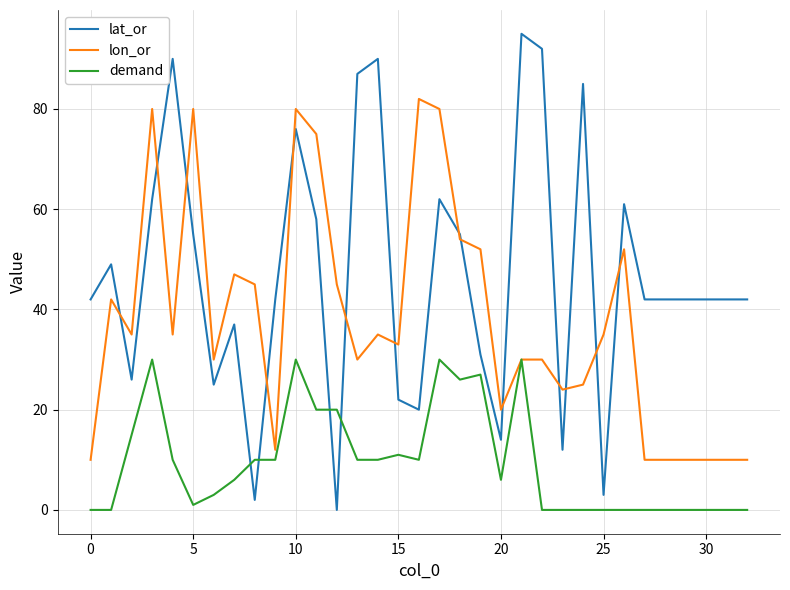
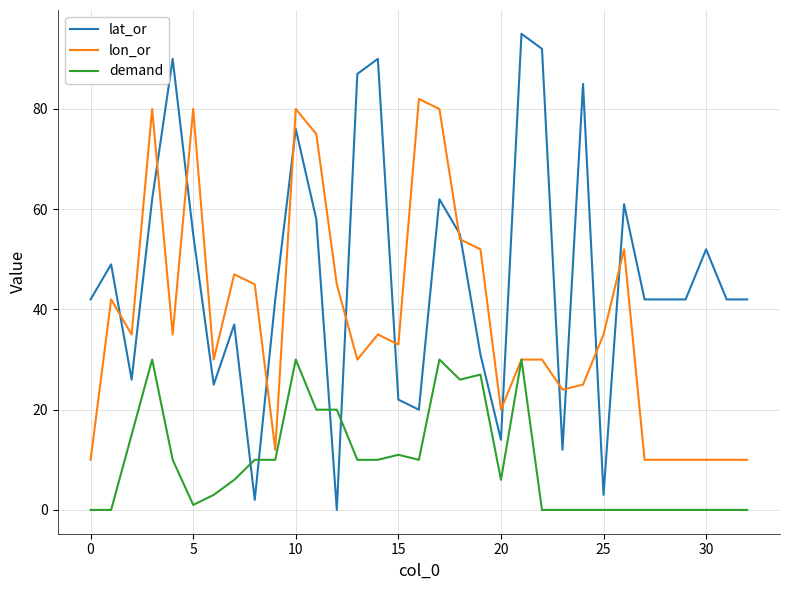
lat_or, 30: 42 -> 52
